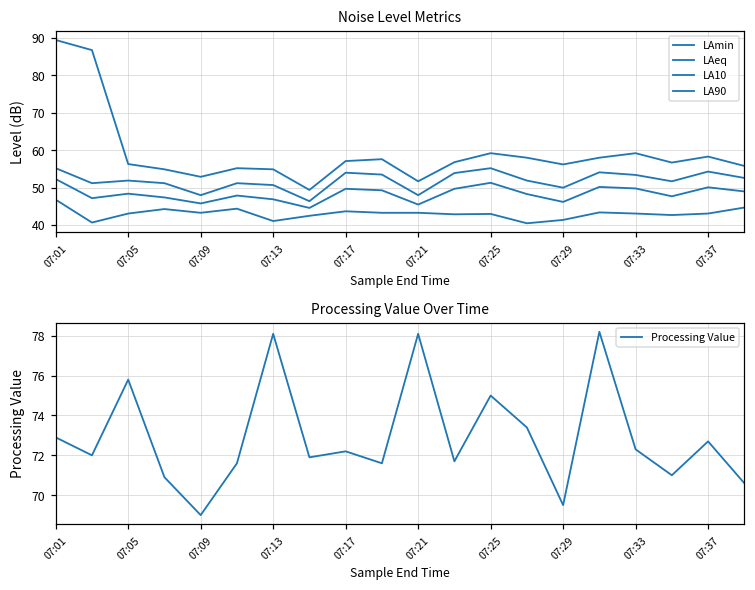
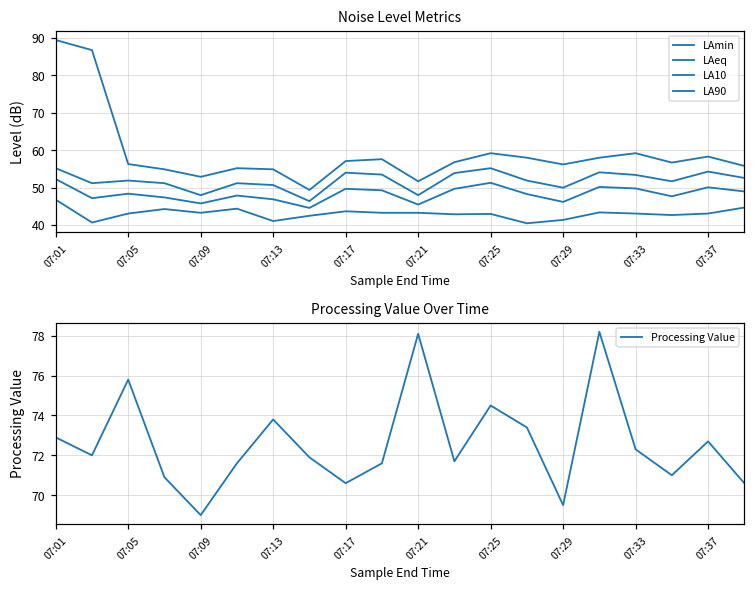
Processing Value Over Time, 07:13: 78.1 -> 73.8
Processing Value Over Time, 07:17: 72.2 -> 70.6
Processing Value Over Time, 07:25: 75.0 -> 74.5
